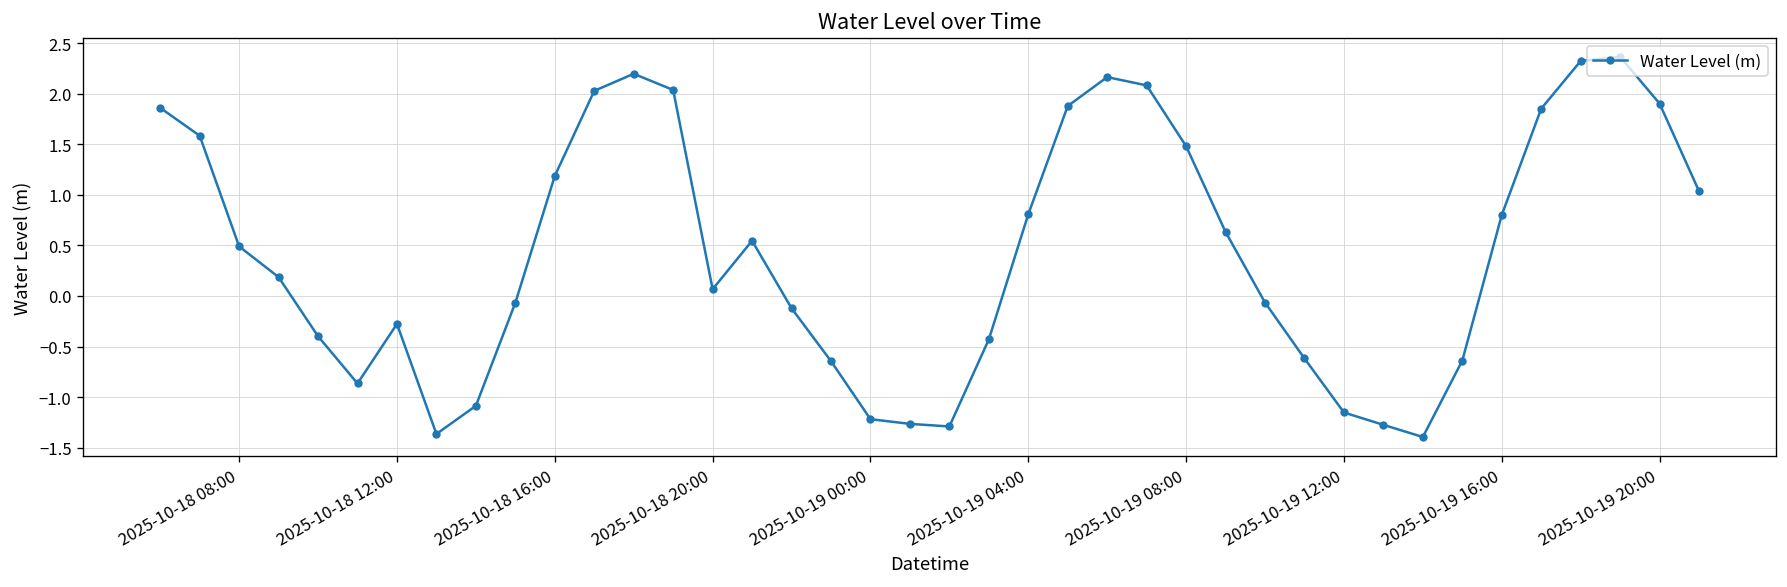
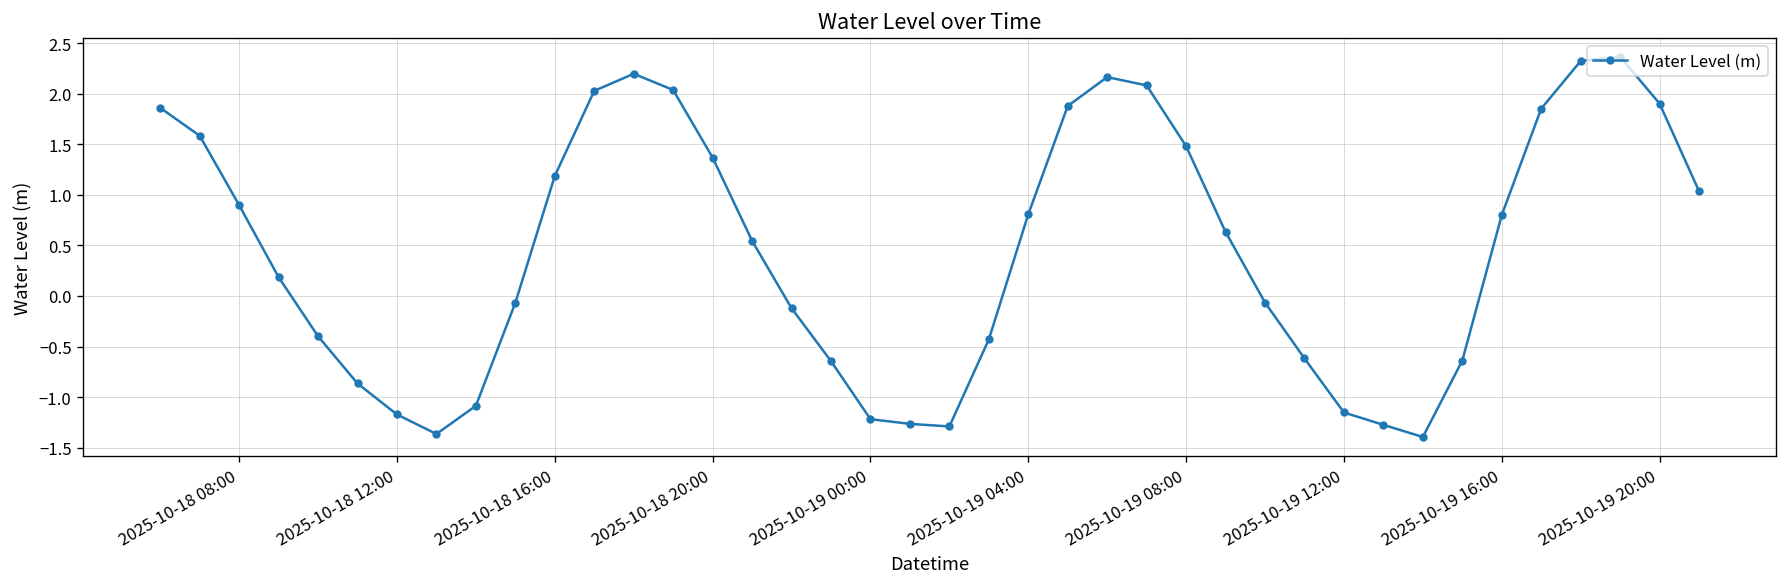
2025-10-18 08:00: 0.5 -> 0.9
2025-10-18 12:00: -0.3 -> -1.2
2025-10-18 20:00: 0.1 -> 1.4
